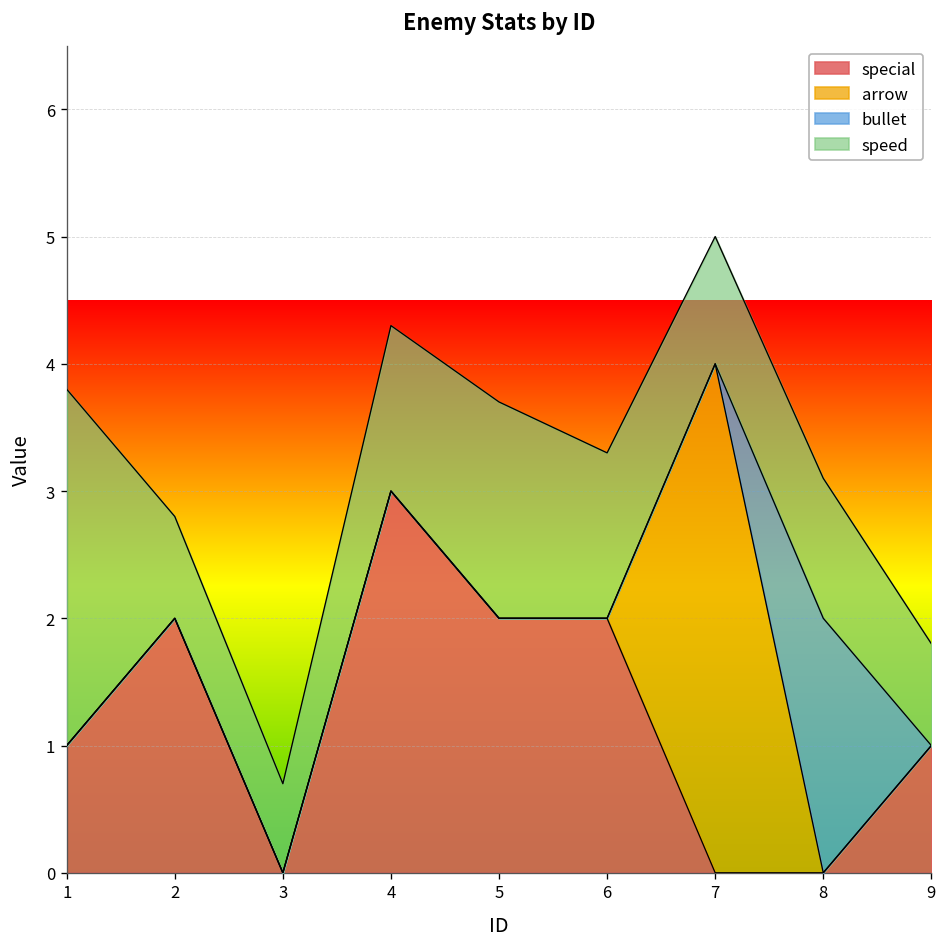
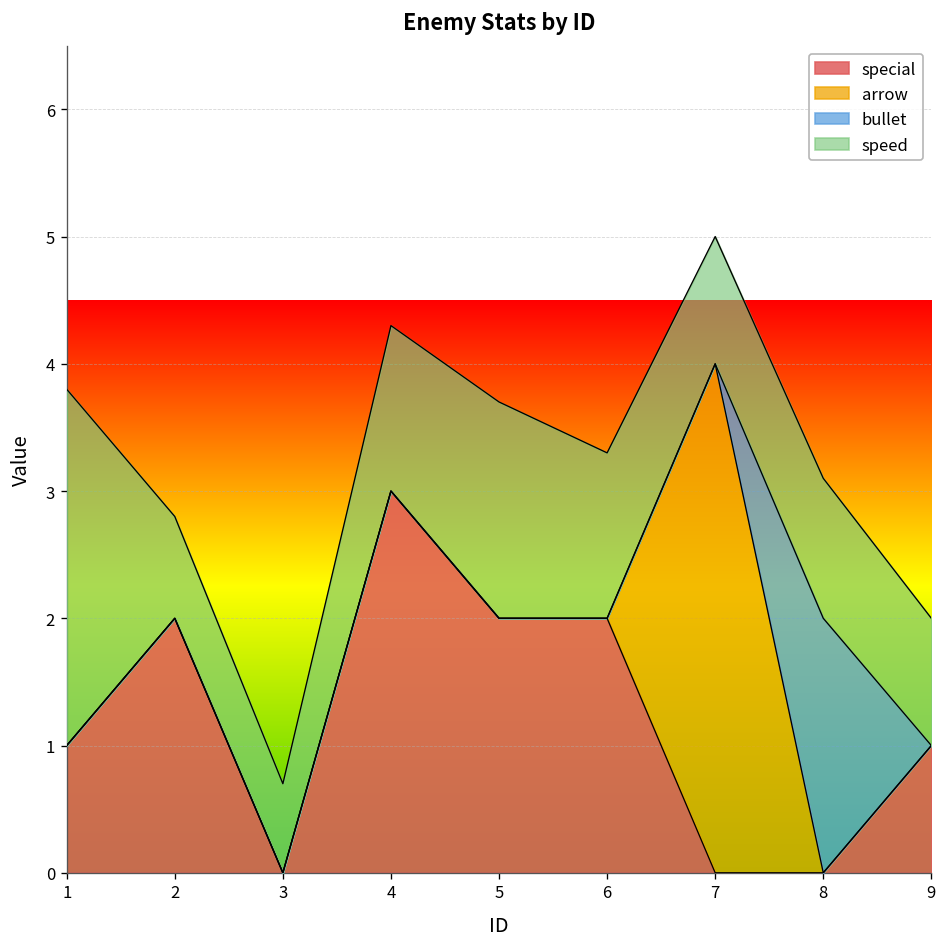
speed, 9: 0.8 -> 1.0
